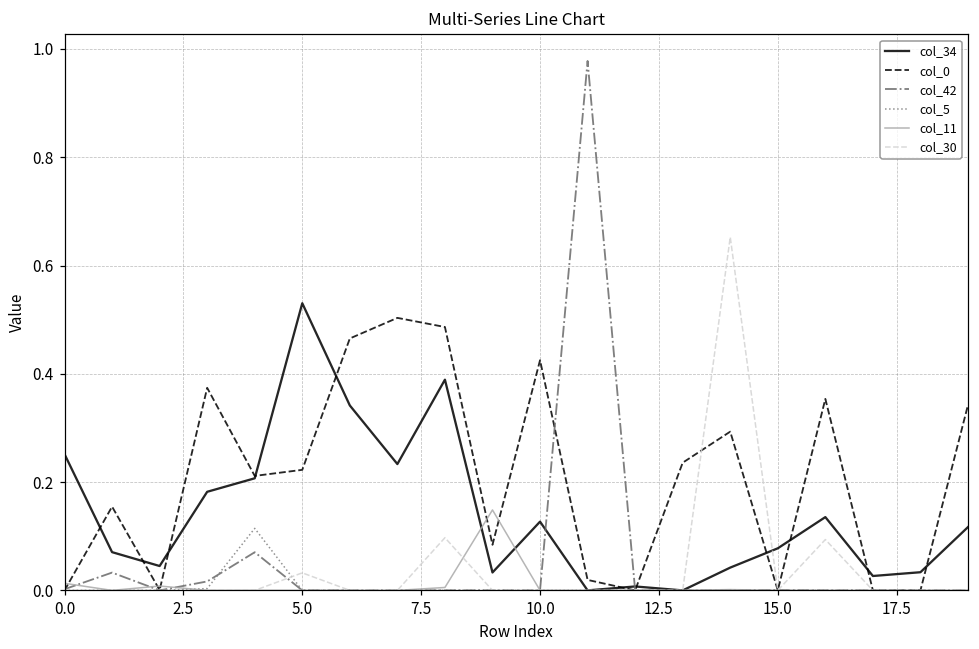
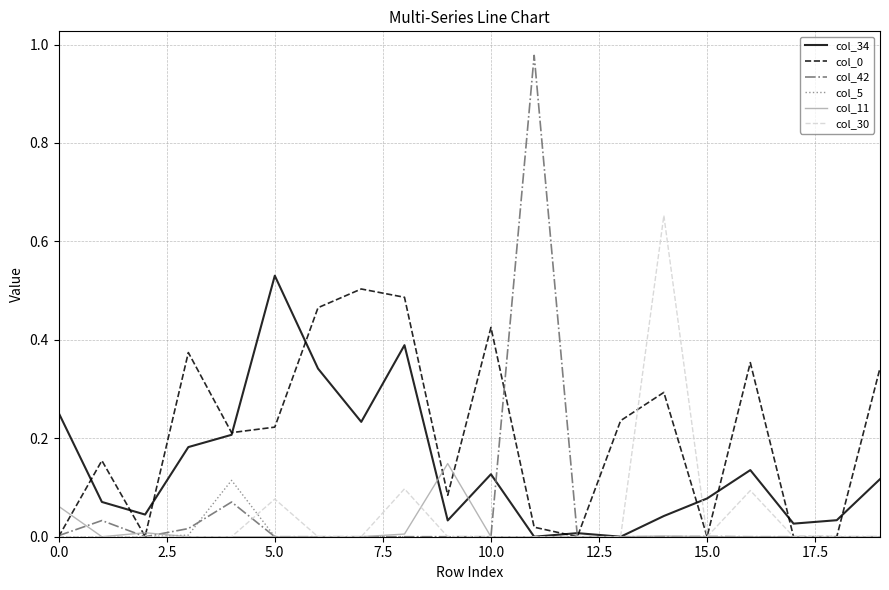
col_11, 0.0: 0.01 -> 0.06
col_30, 5.0: 0.03 -> 0.08
